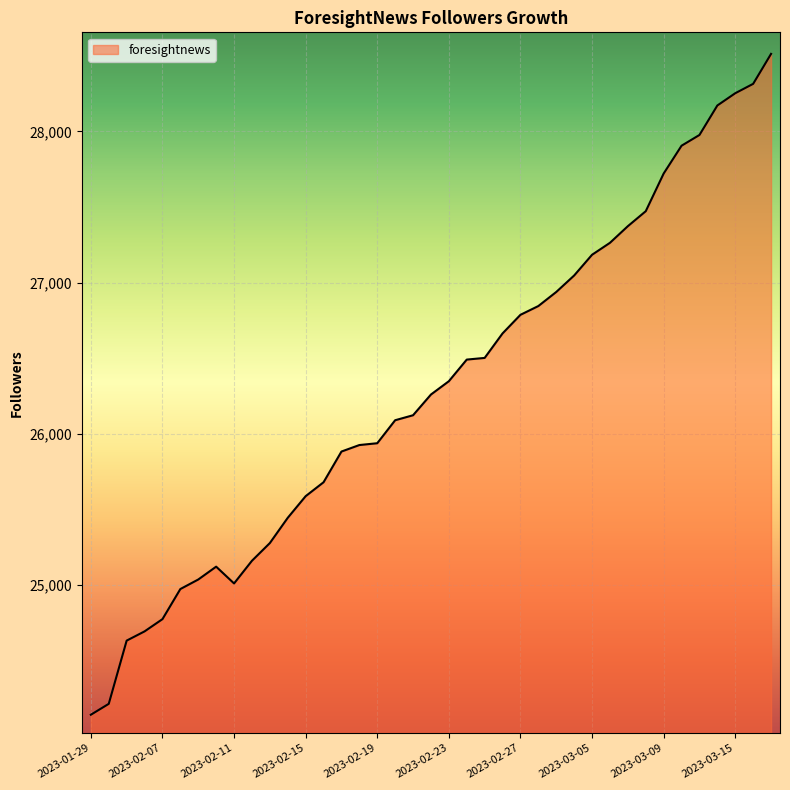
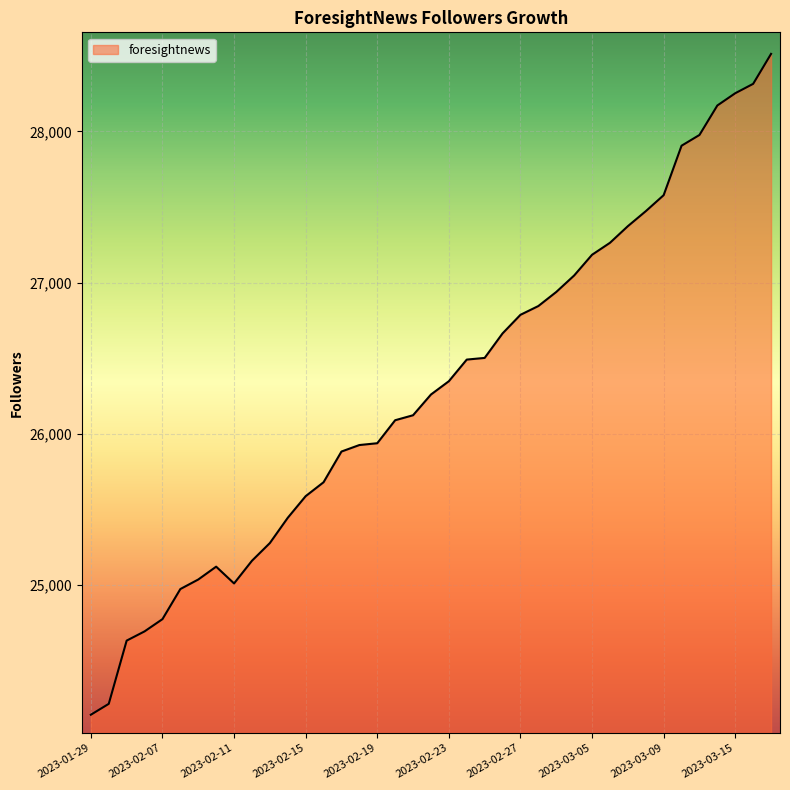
2023-03-09: 27,720 -> 27,580
